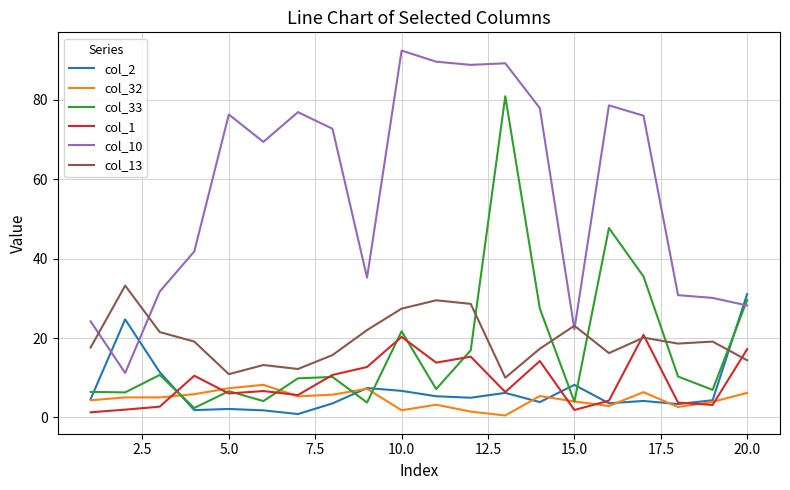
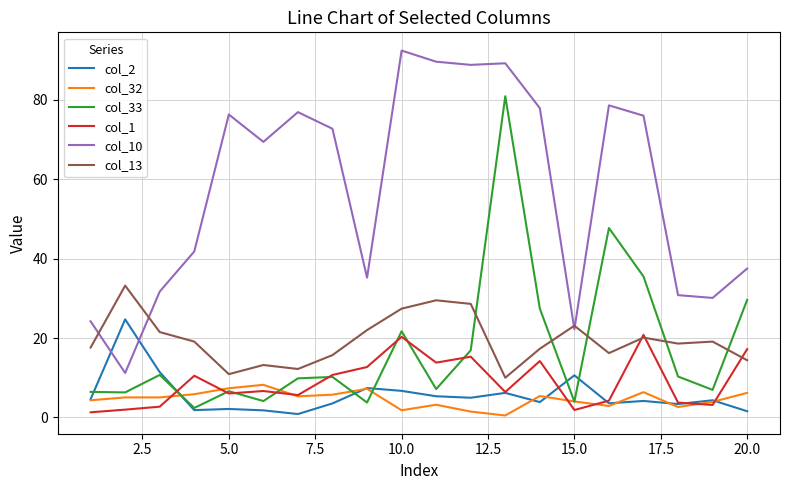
col_2, 15.0: 8 -> 11
col_2, 20.0: 31 -> 2
col_10, 20.0: 28 -> 38
